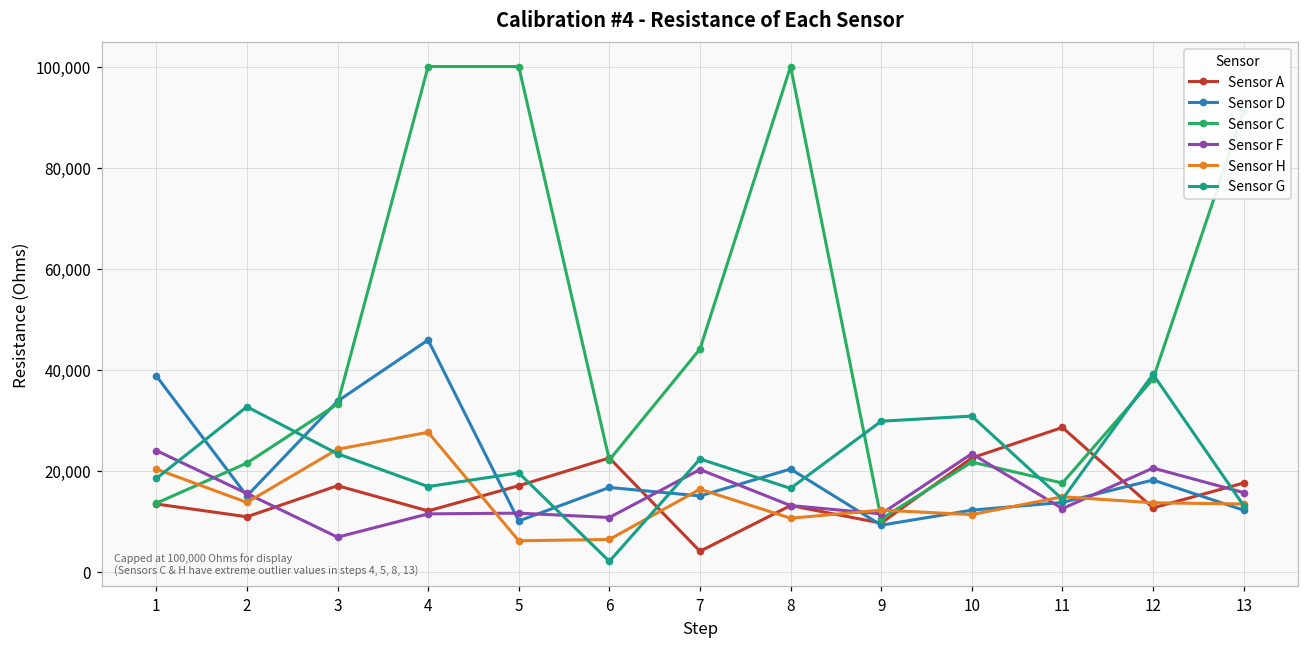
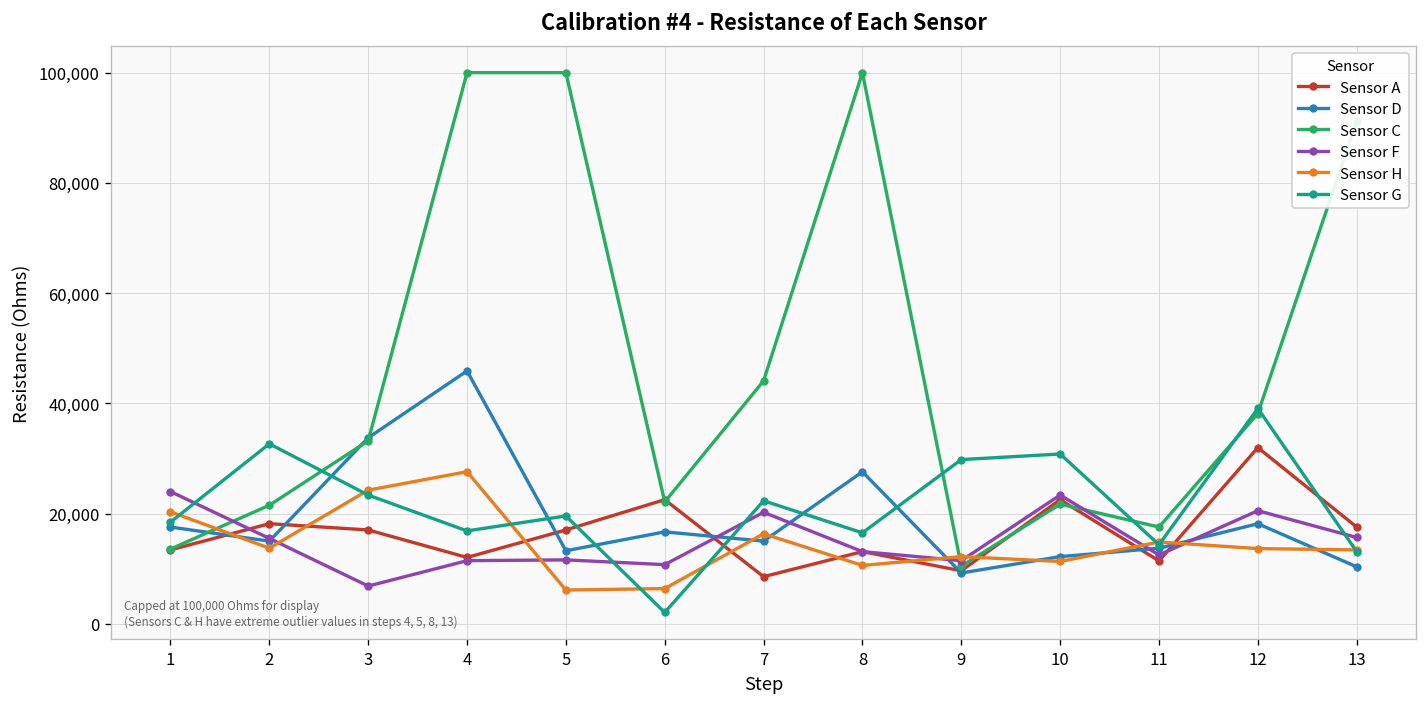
Sensor D, 1: 39,000 -> 18,000
Sensor A, 2: 11,000 -> 18,000
Sensor D, 5: 10,000 -> 13,000
Sensor A, 7: 4,000 -> 9,000
Sensor D, 8: 20,000 -> 28,000
Sensor A, 11: 29,000 -> 11,000
Sensor A, 12: 13,000 -> 32,000
Sensor D, 13: 12,000 -> 10,000
